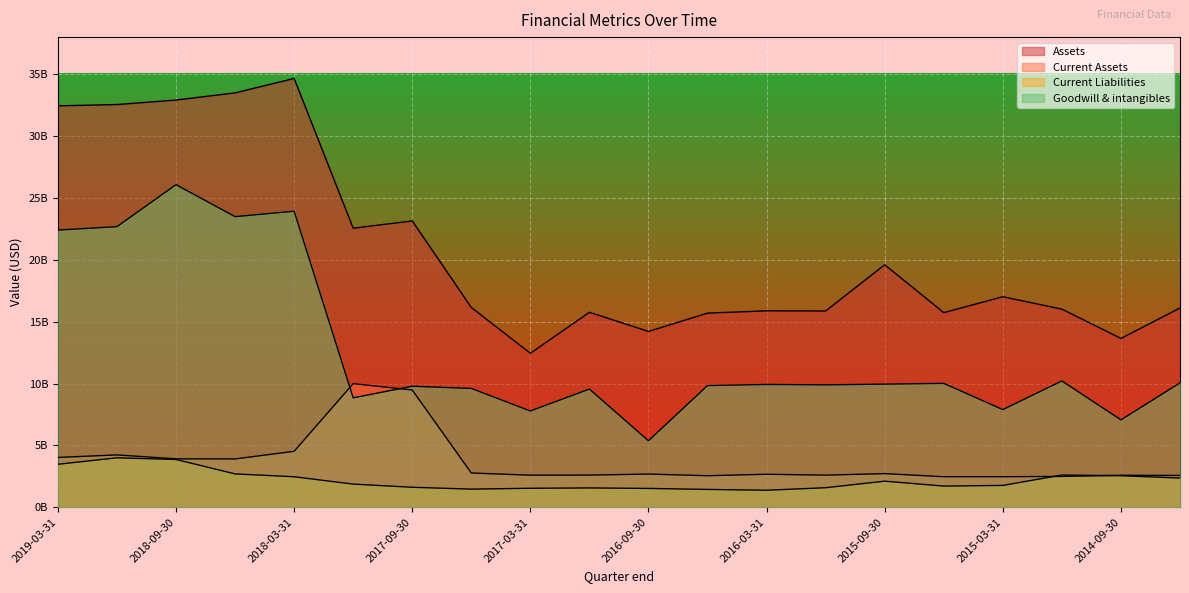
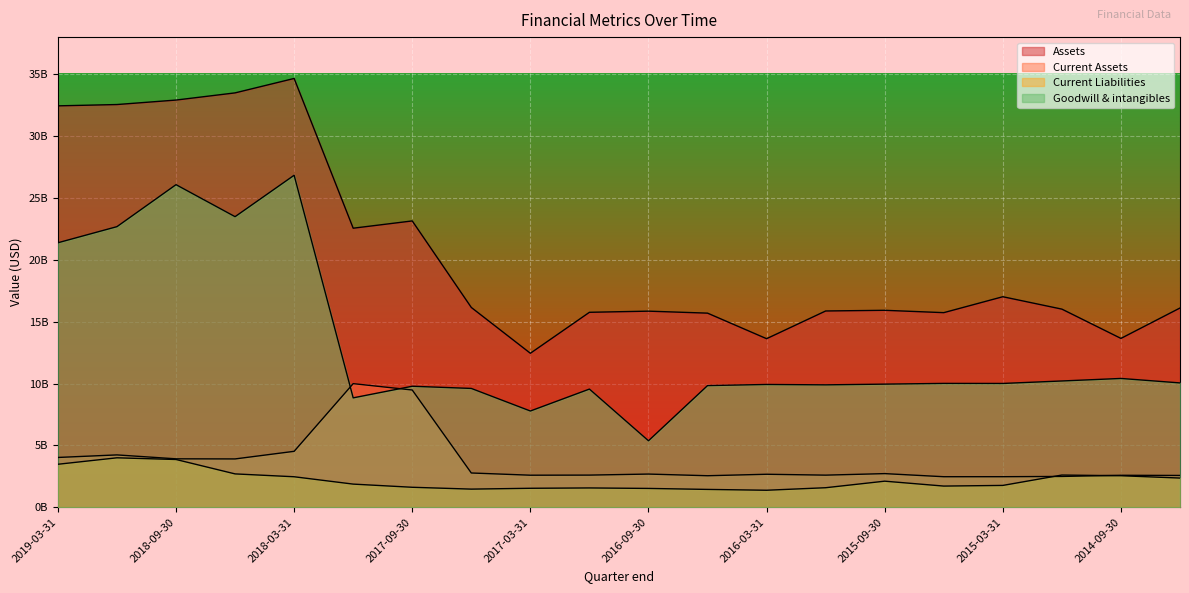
Goodwill & intangibles, 2019-03-31: 22400000000 -> 21400000000
Goodwill & intangibles, 2018-03-31: 23900000000 -> 26800000000
Assets, 2016-09-30: 14200000000 -> 15900000000
Assets, 2016-03-31: 15900000000 -> 13600000000
Assets, 2015-09-30: 19600000000 -> 15900000000
Goodwill & intangibles, 2015-03-31: 7900000000 -> 10000000000
Goodwill & intangibles, 2014-09-30: 7100000000 -> 10400000000
